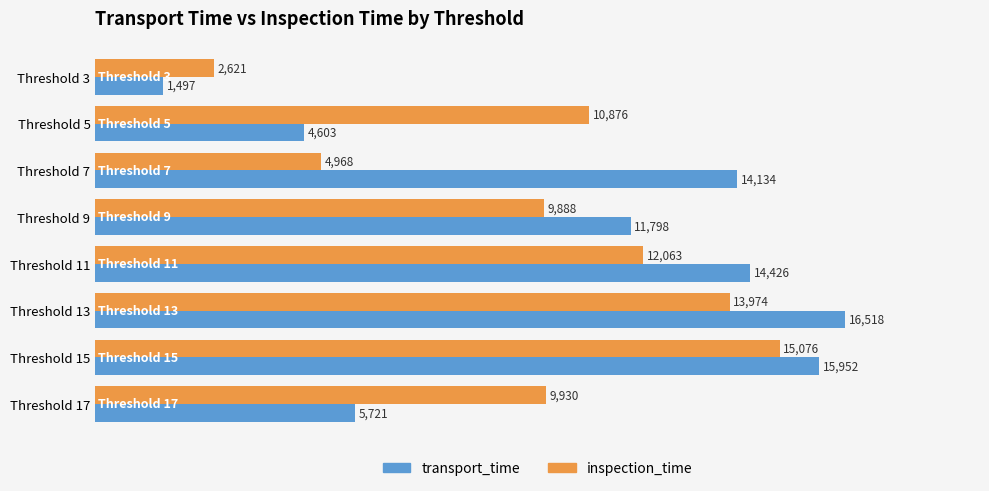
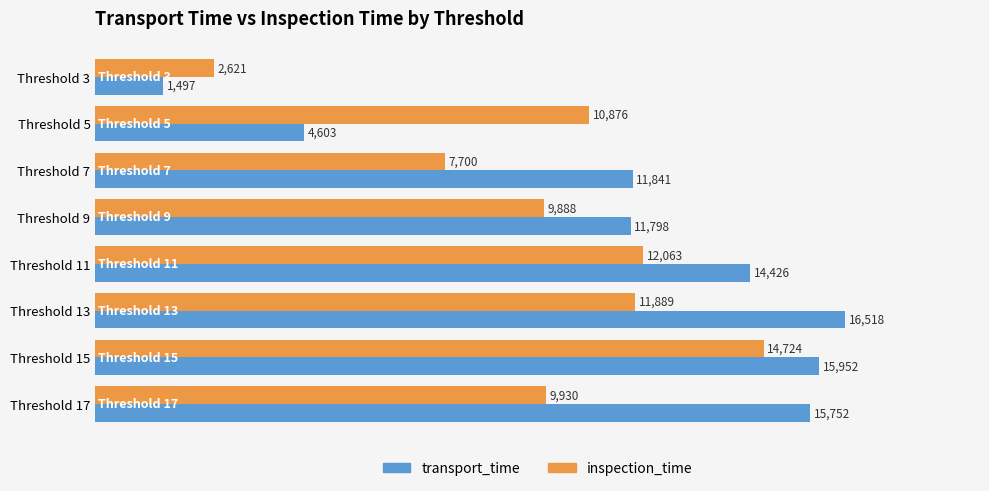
inspection_time, Threshold 7: 4,968 -> 7,700
transport_time, Threshold 7: 14,134 -> 11,841
inspection_time, Threshold 13: 13,974 -> 11,889
inspection_time, Threshold 15: 15,076 -> 14,724
transport_time, Threshold 17: 5,721 -> 15,752
